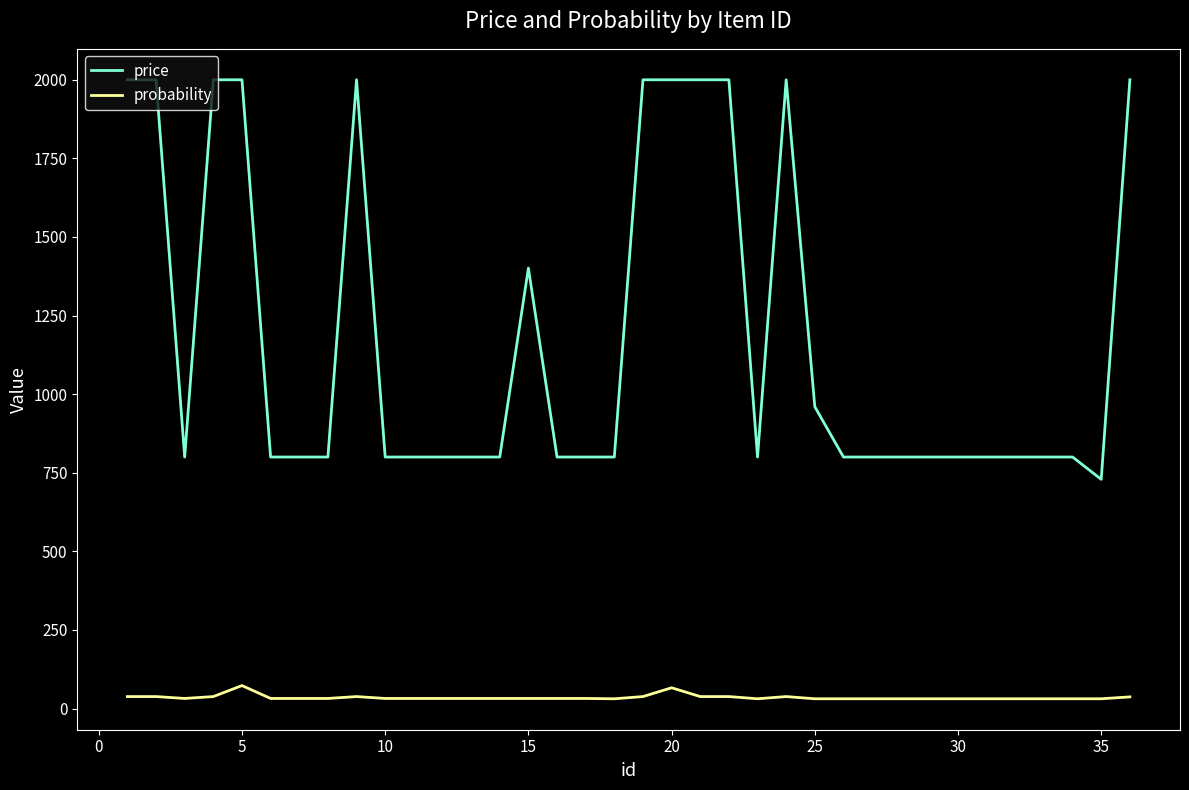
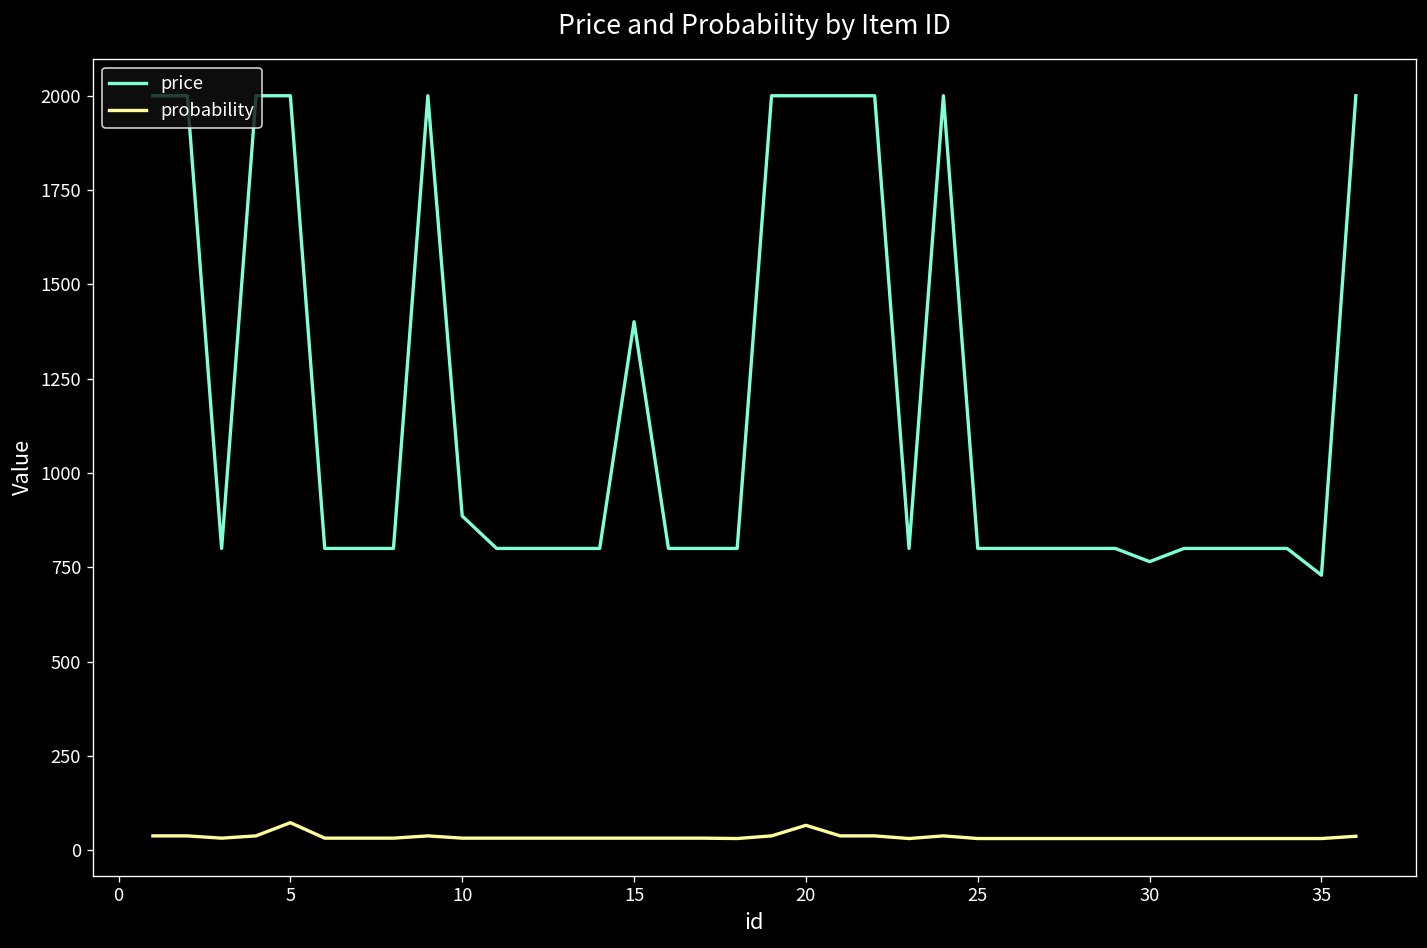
price, 10: 800 -> 890
price, 25: 960 -> 800
price, 30: 800 -> 770
